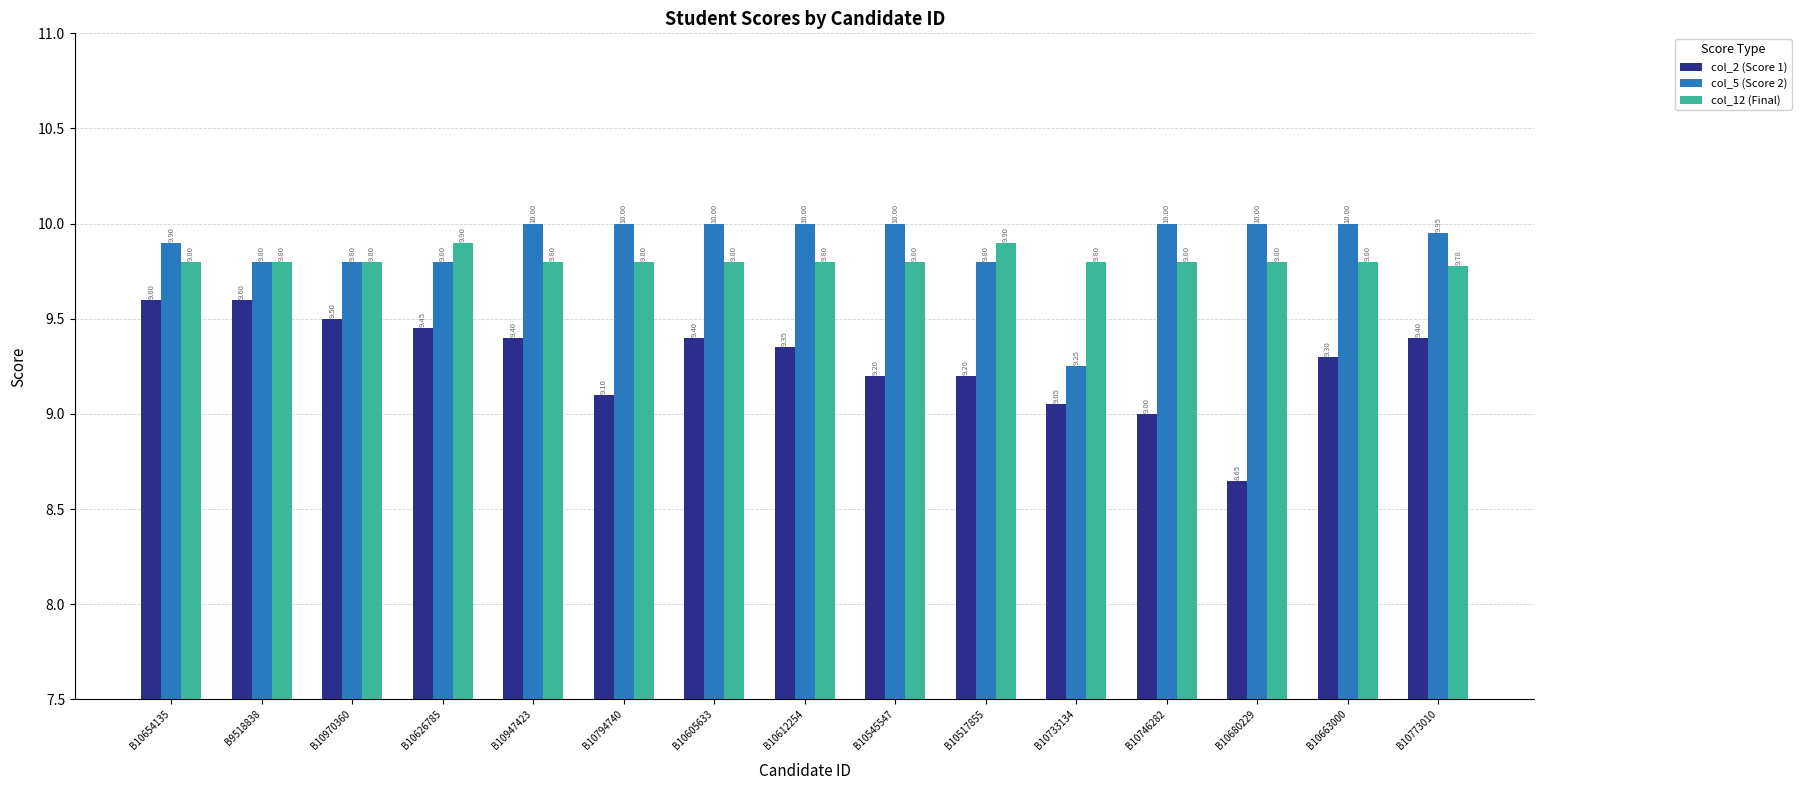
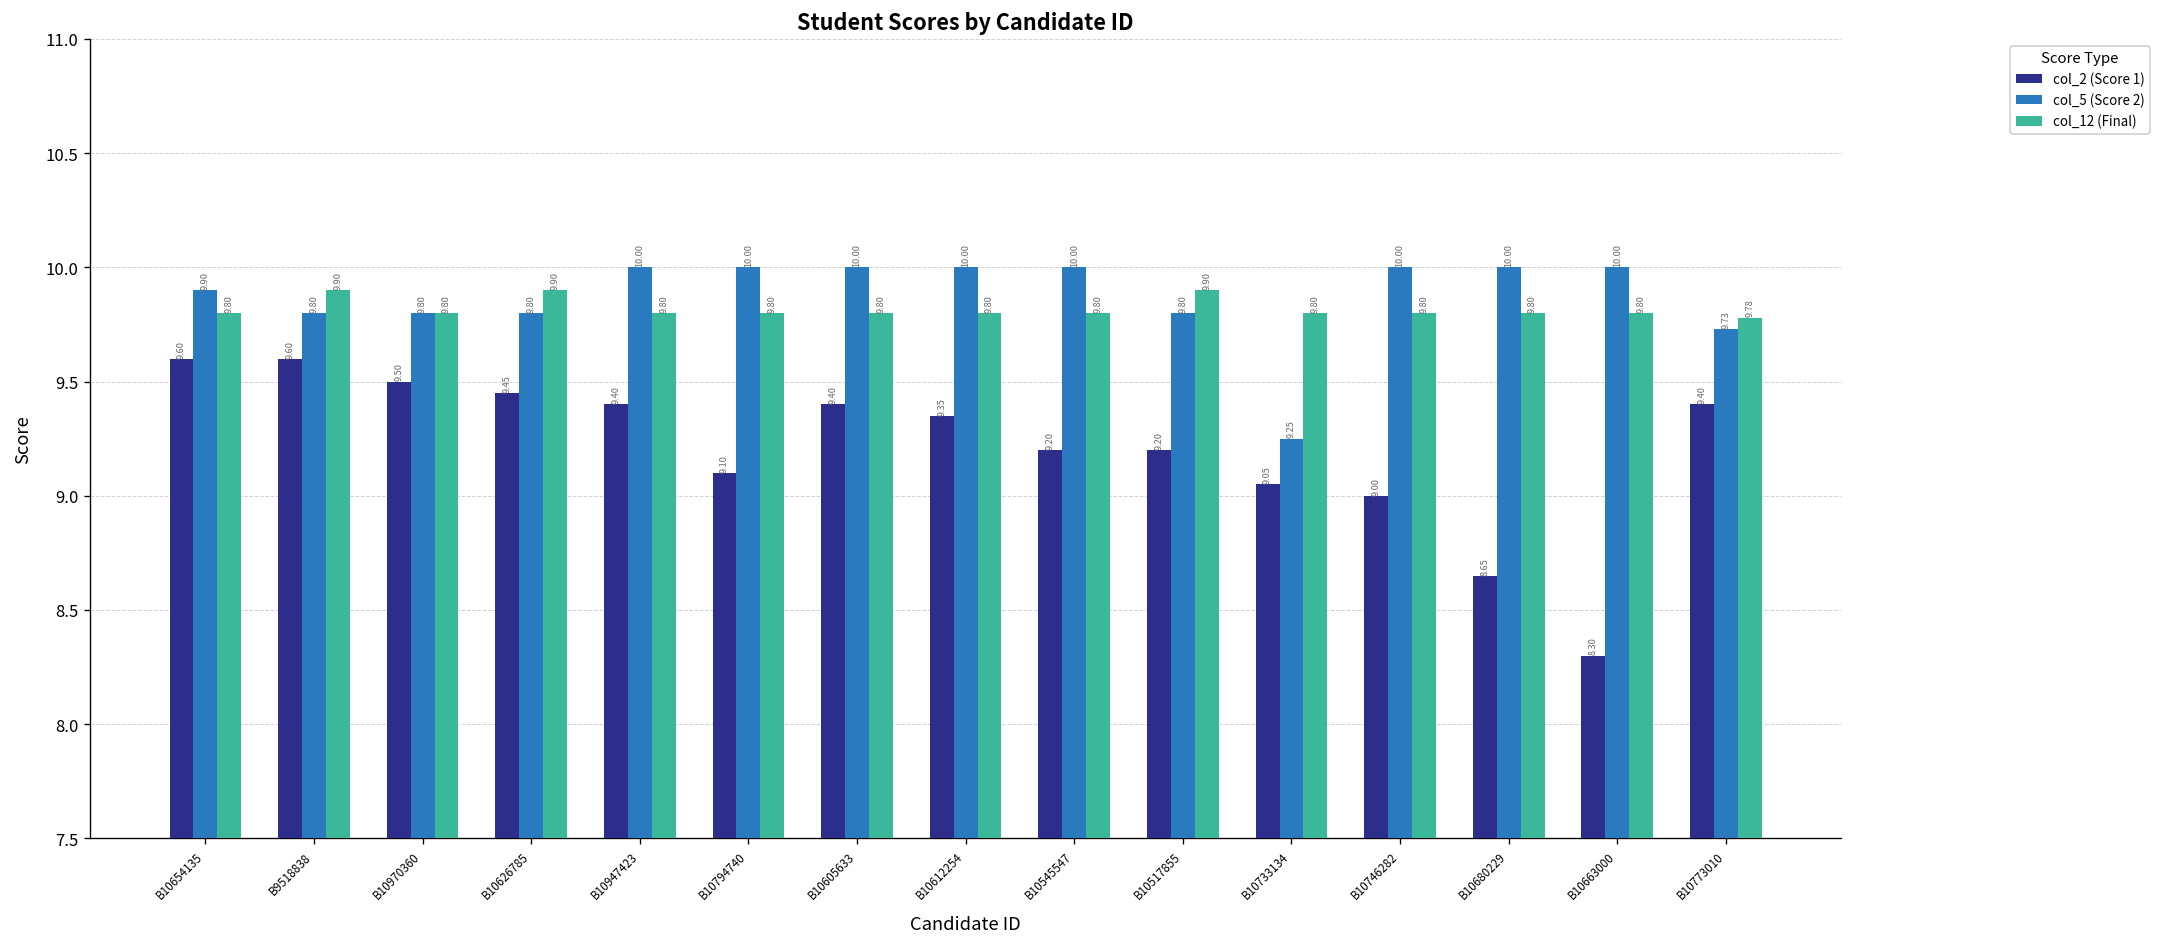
col_12 (Final), B9518838: 9.80 -> 9.90
col_2 (Score 1), B10663000: 9.30 -> 8.30
col_5 (Score 2), B10773010: 9.95 -> 9.73
